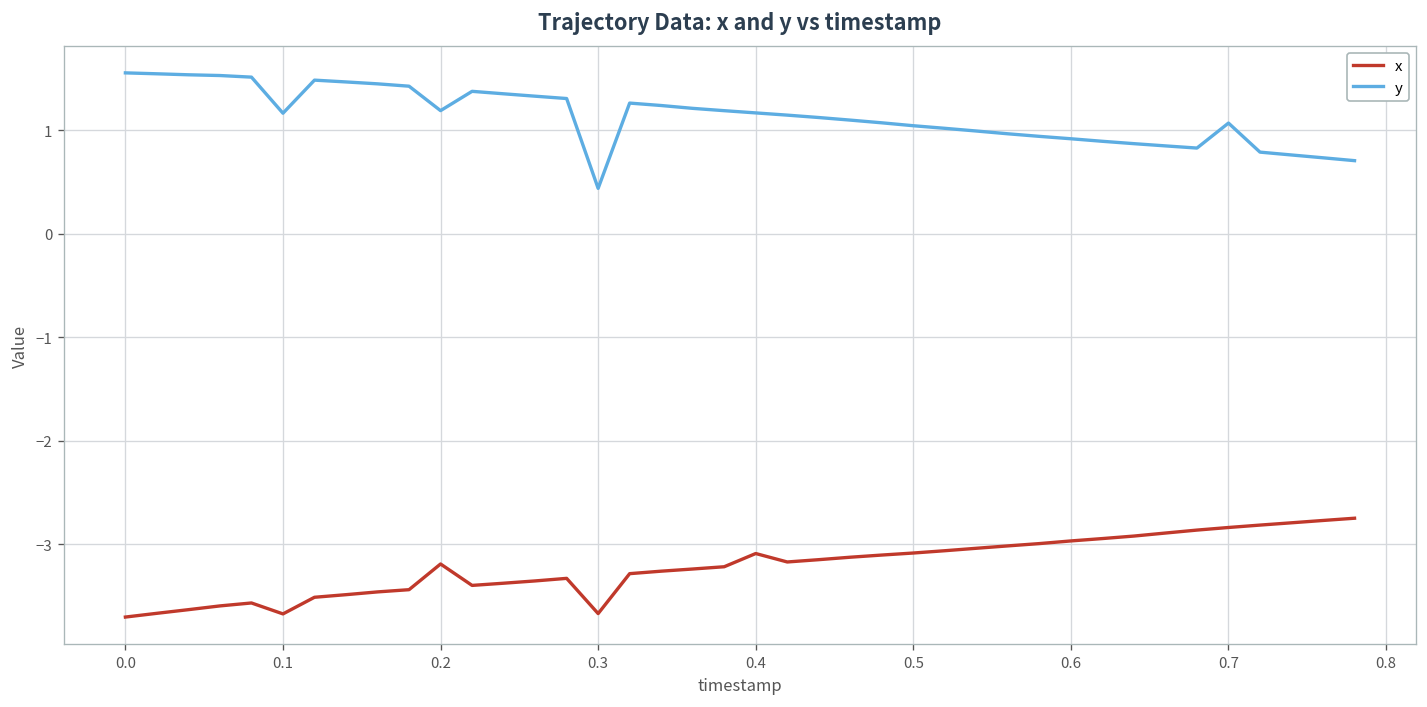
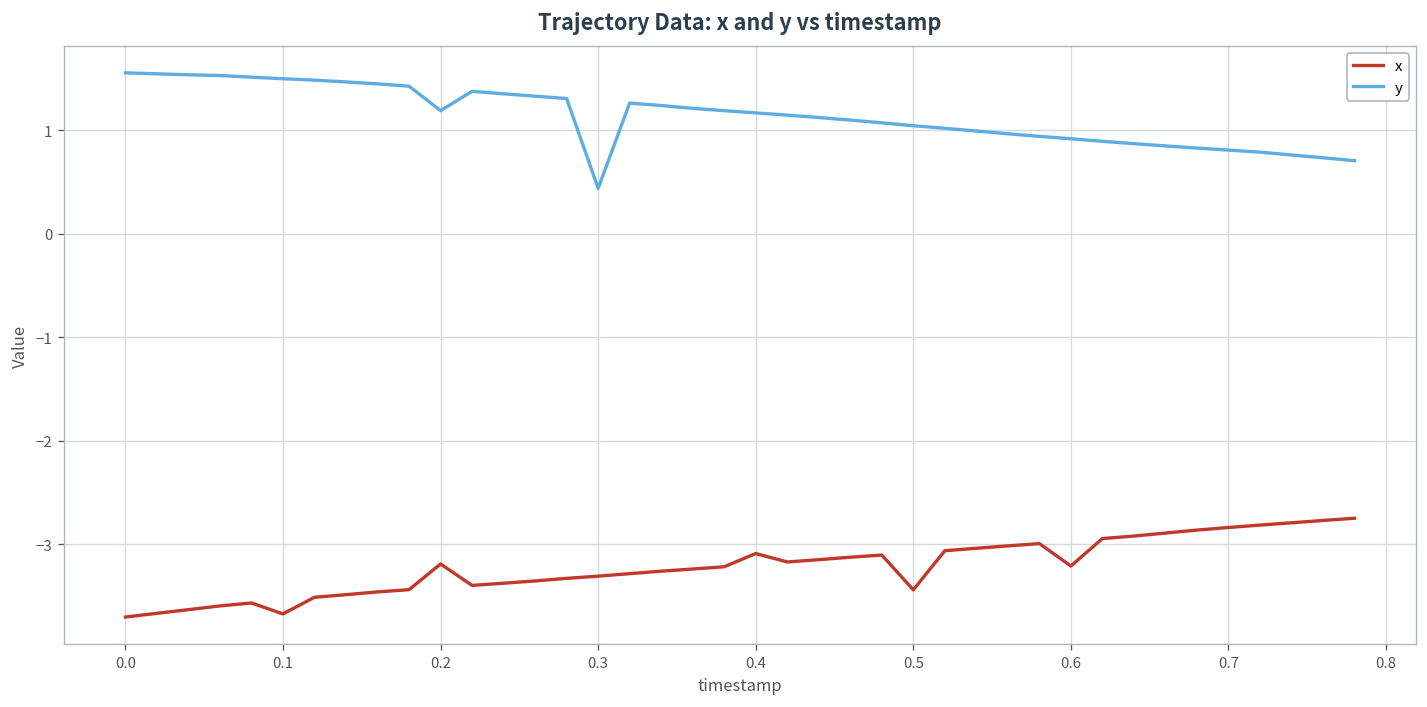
y, 0.1: 1.2 -> 1.5
x, 0.3: -3.7 -> -3.3
x, 0.5: -3.1 -> -3.4
x, 0.6: -3.0 -> -3.2
y, 0.7: 1.1 -> 0.8
